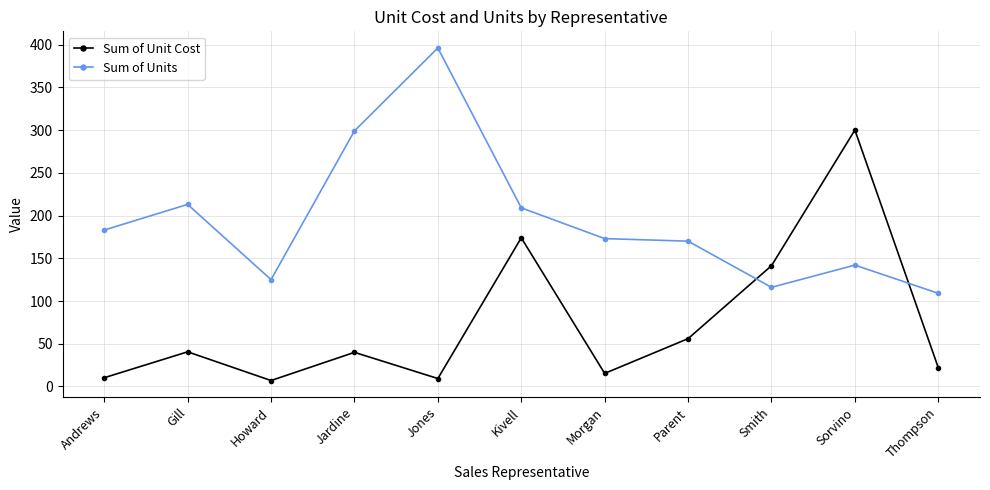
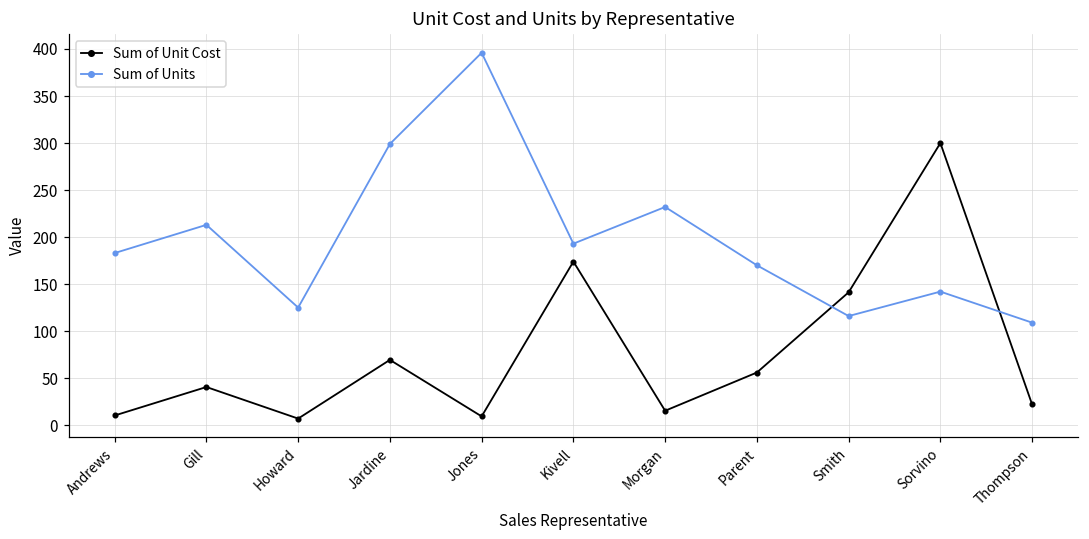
Sum of Unit Cost, Jardine: 40 -> 70
Sum of Units, Kivell: 210 -> 190
Sum of Units, Morgan: 170 -> 230
